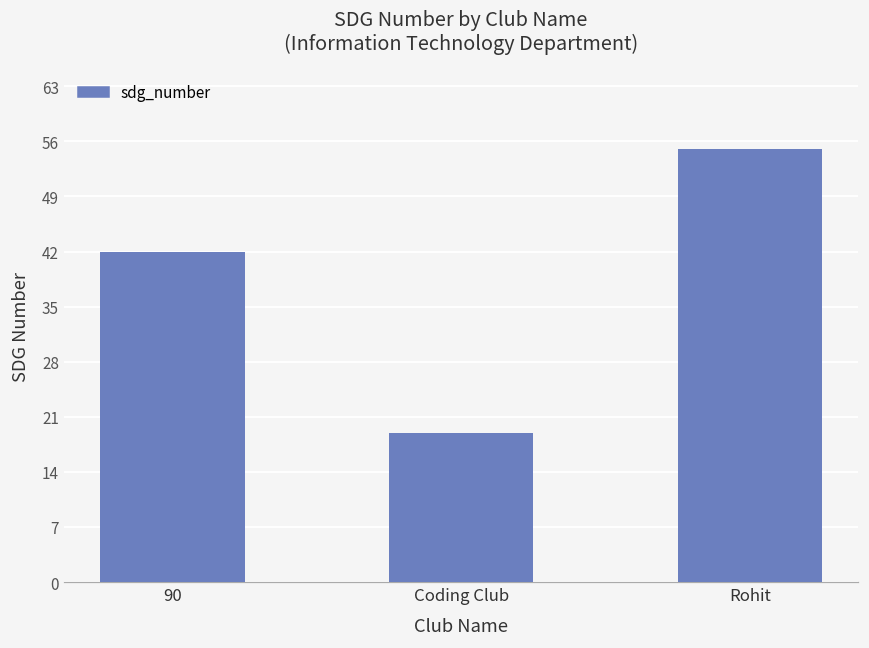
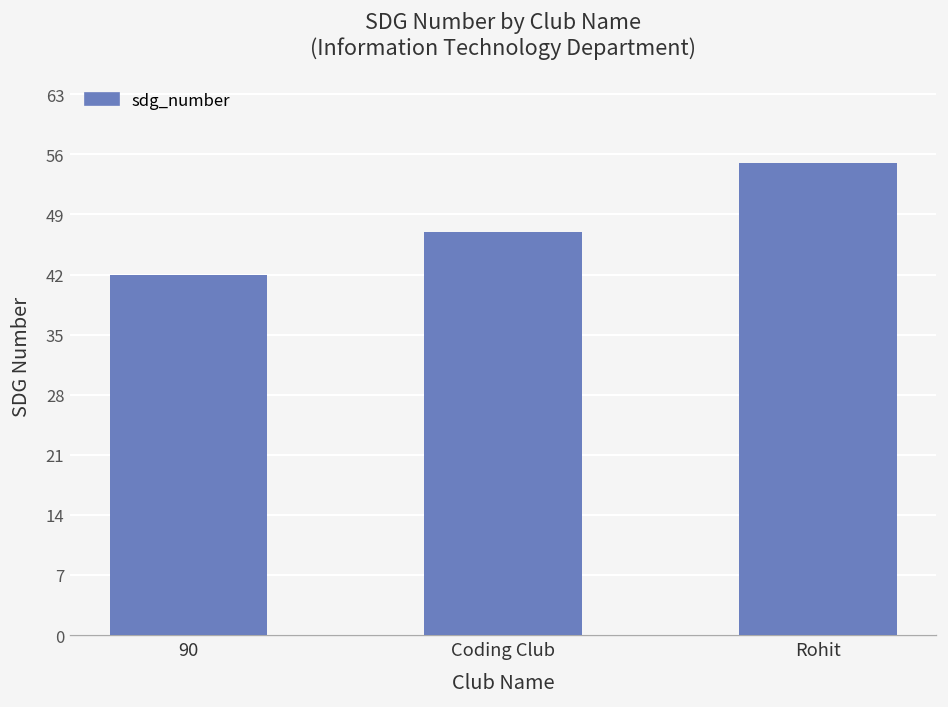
Coding Club: 19 -> 47
